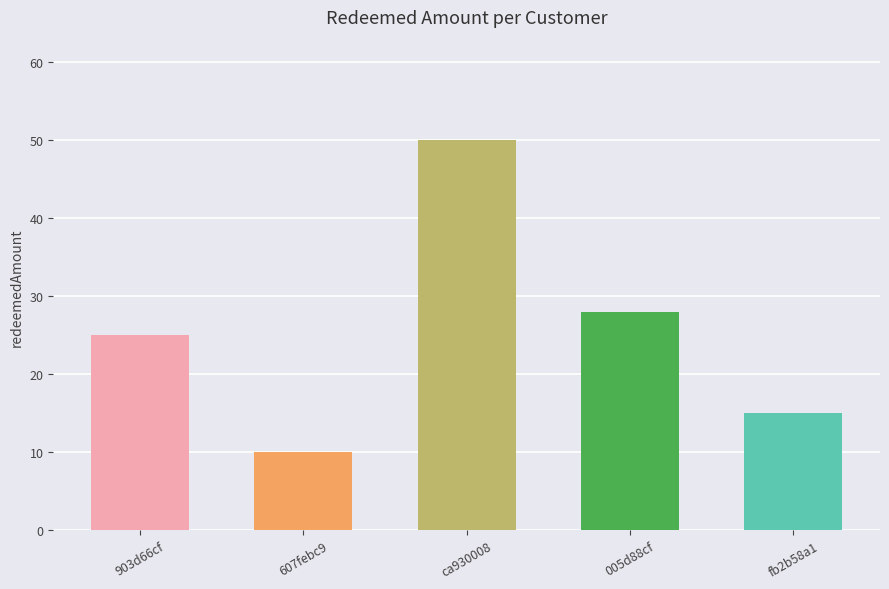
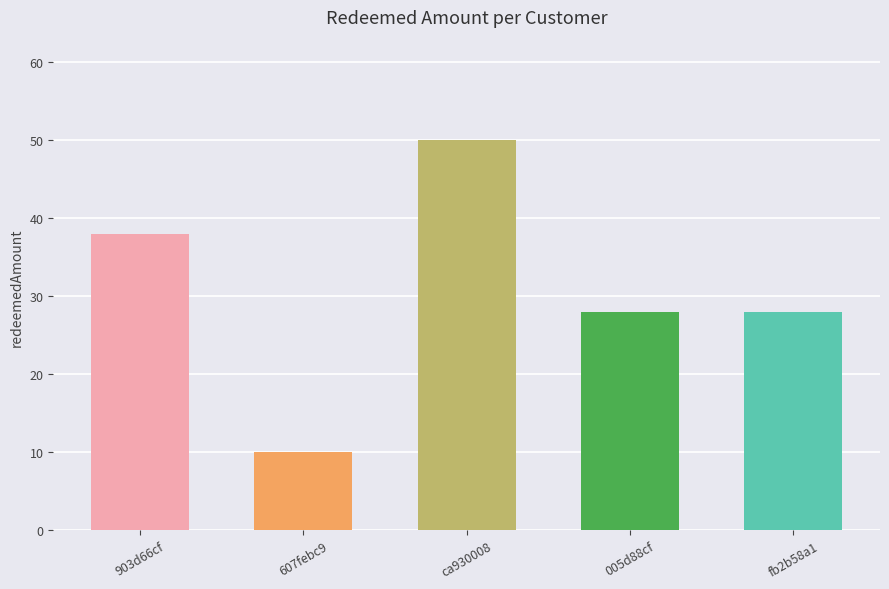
903d66cf: 25 -> 38
fb2b58a1: 15 -> 28
